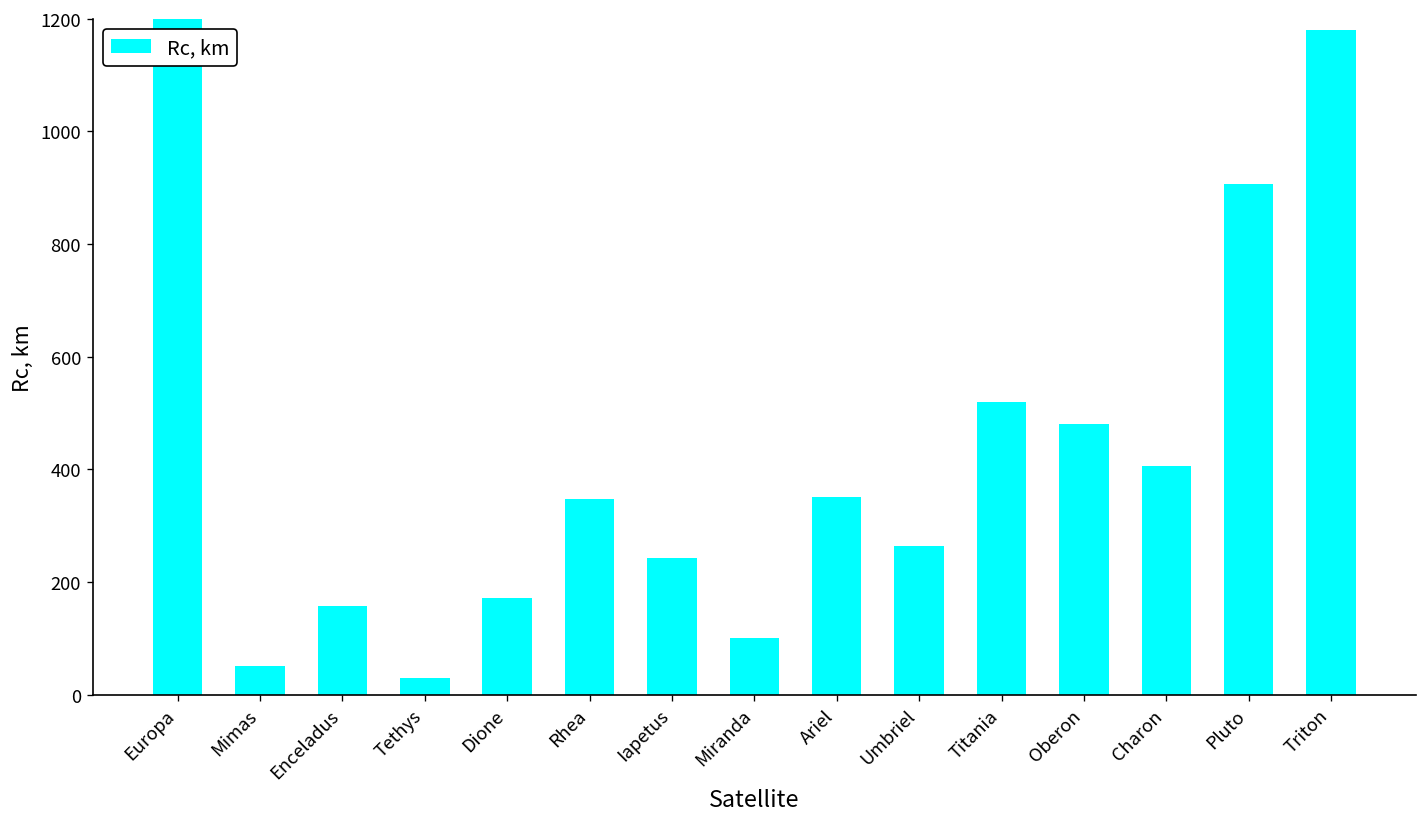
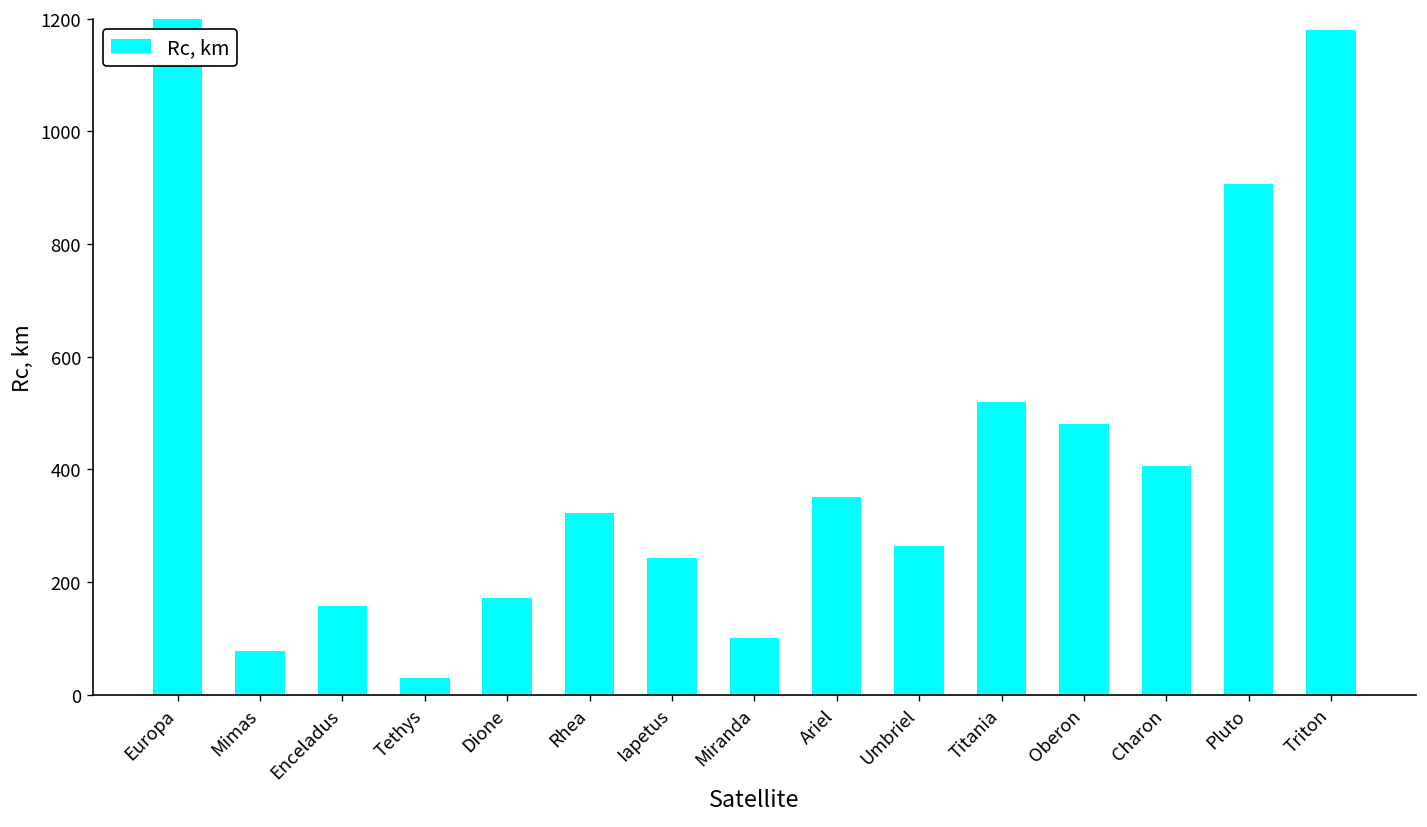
Mimas: 50 -> 80
Rhea: 350 -> 320
